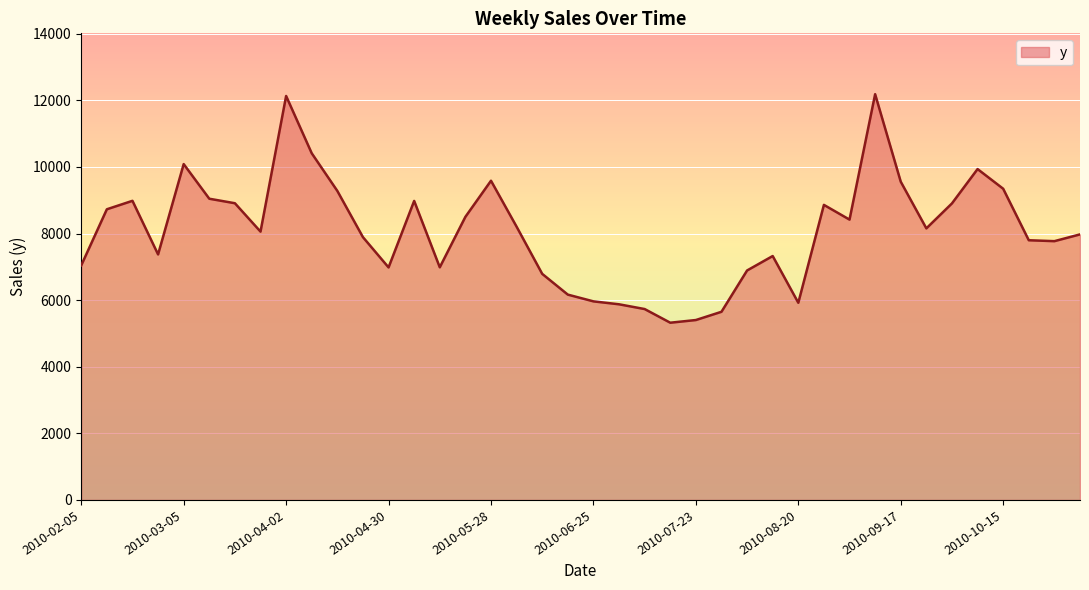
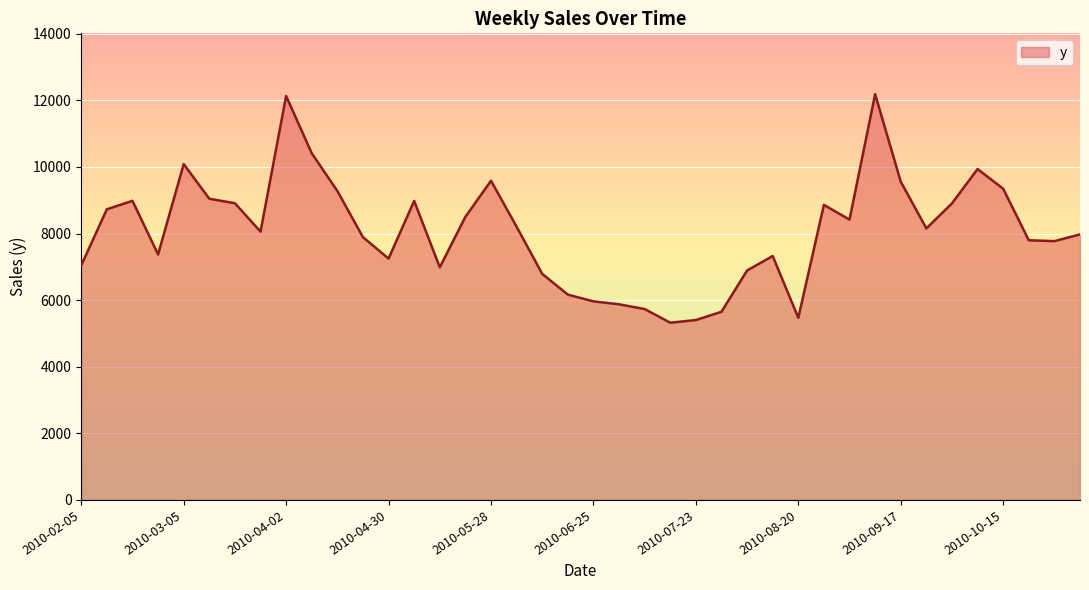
2010-04-30: 7000 -> 7200
2010-08-20: 5900 -> 5500
